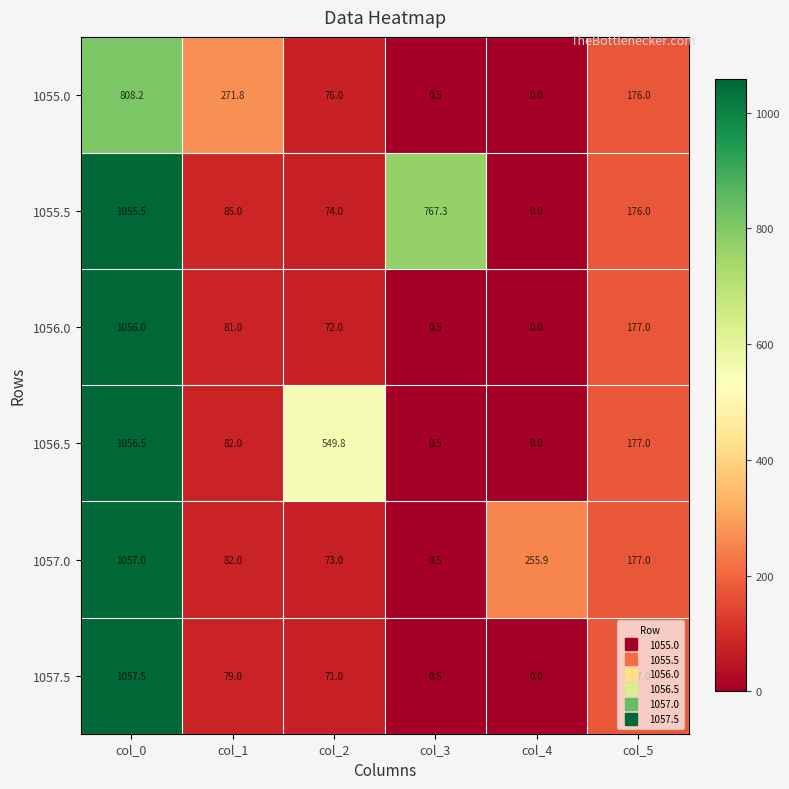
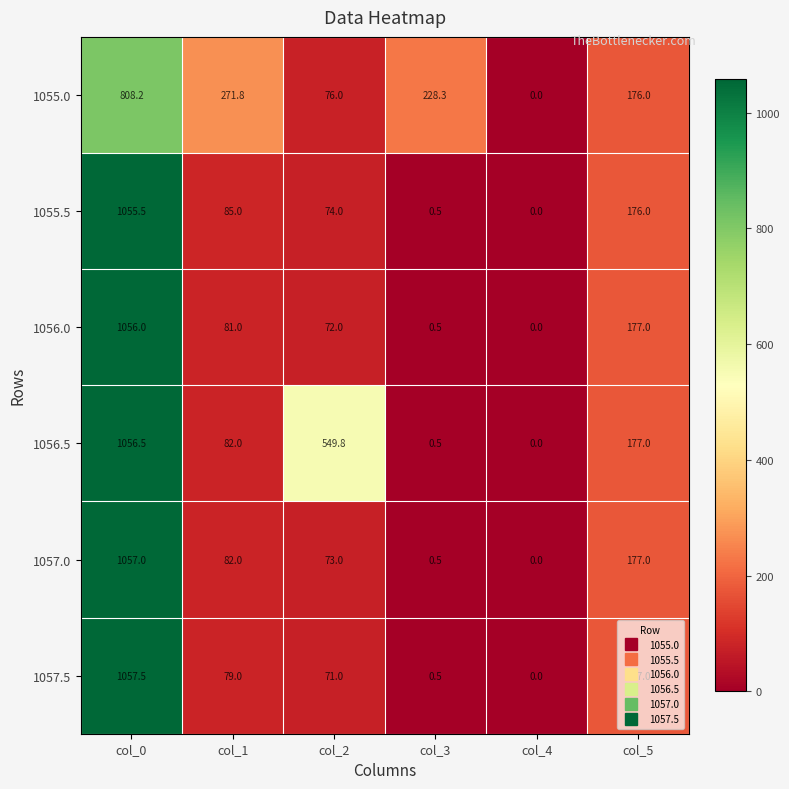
1055.0, col_3: 0.5 -> 228.3
1055.5, col_3: 767.3 -> 0.5
1057.0, col_4: 255.9 -> 0.0
